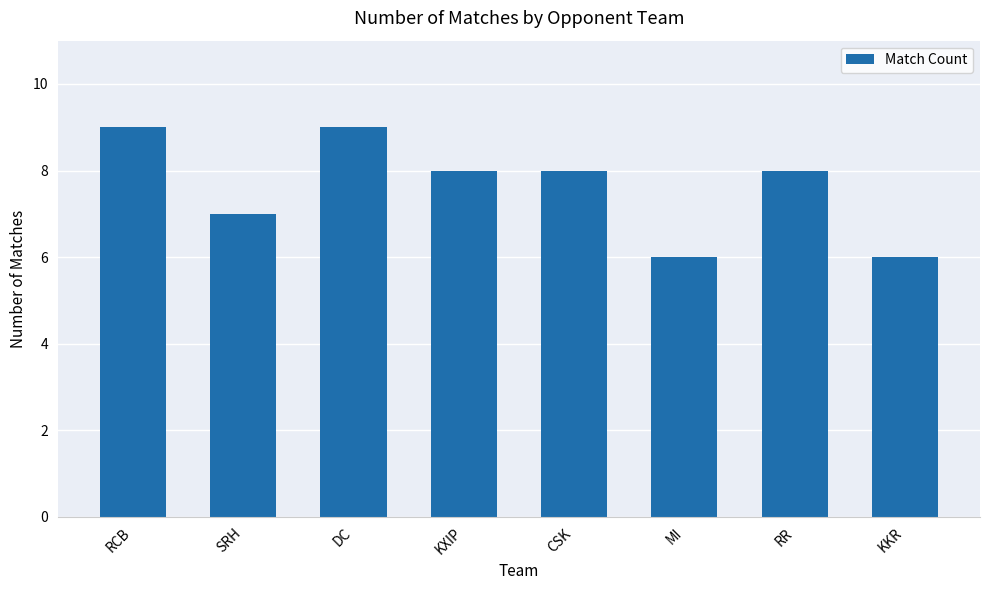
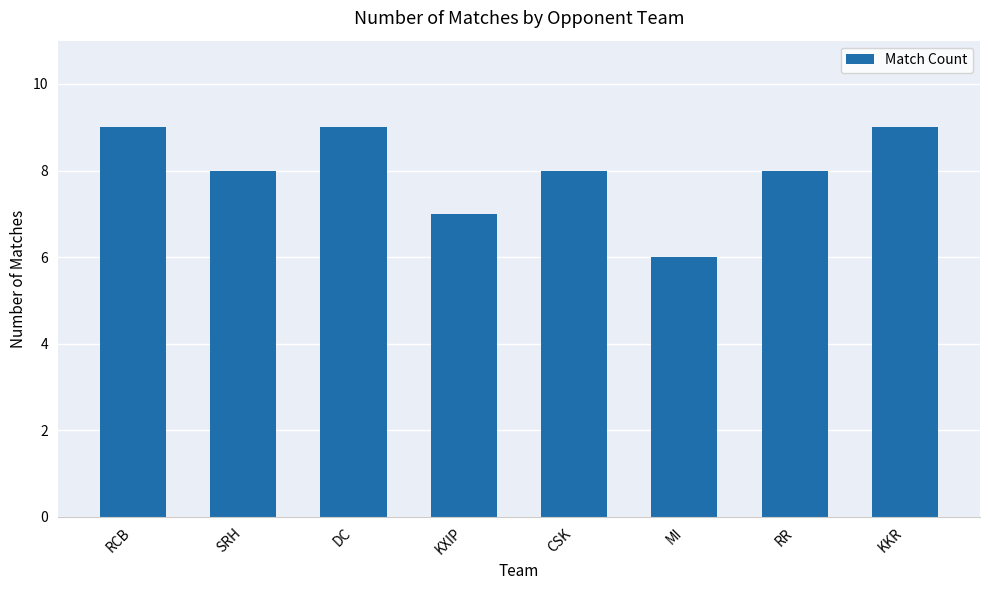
SRH: 7 -> 8
KXIP: 8 -> 7
KKR: 6 -> 9
